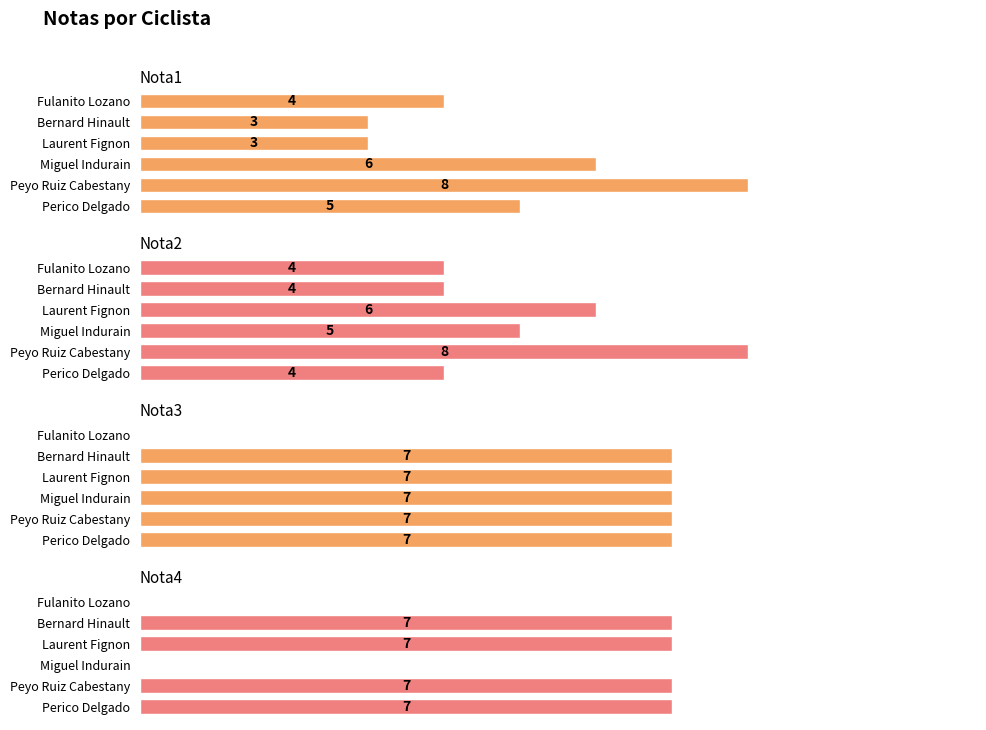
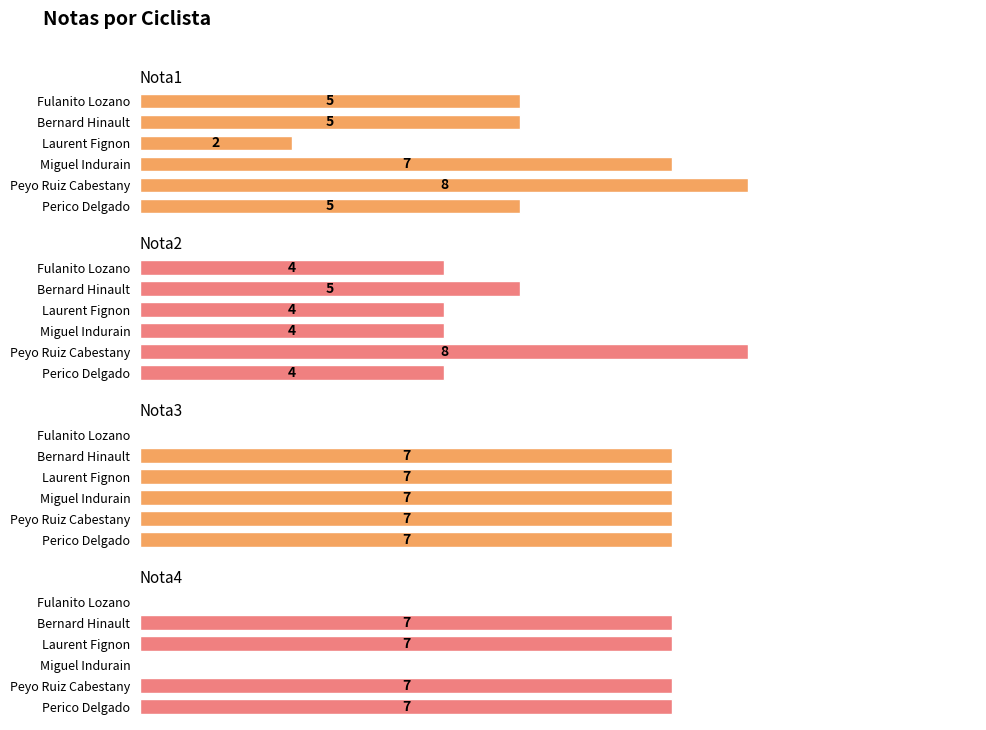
Nota1, Fulanito Lozano: 4 -> 5
Nota1, Bernard Hinault: 3 -> 5
Nota1, Laurent Fignon: 3 -> 2
Nota1, Miguel Indurain: 6 -> 7
Nota2, Bernard Hinault: 4 -> 5
Nota2, Laurent Fignon: 6 -> 4
Nota2, Miguel Indurain: 5 -> 4
